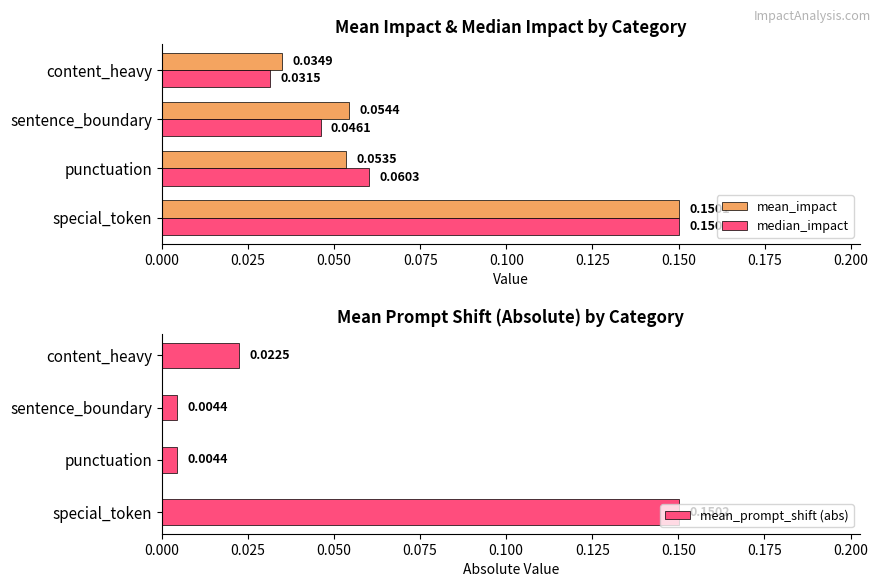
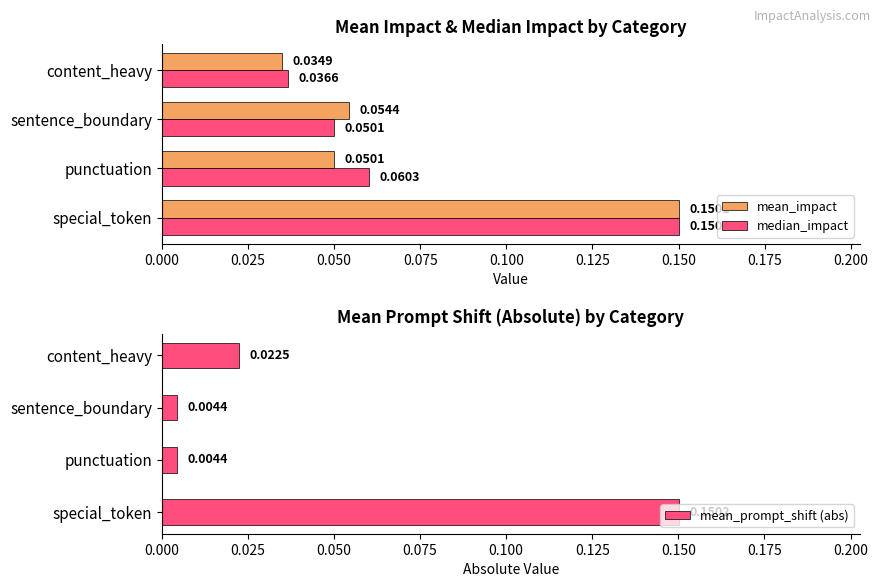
Mean Impact & Median Impact by Category, median_impact, content_heavy: 0.0315 -> 0.0366
Mean Impact & Median Impact by Category, median_impact, sentence_boundary: 0.0461 -> 0.0501
Mean Impact & Median Impact by Category, mean_impact, punctuation: 0.0535 -> 0.0501
